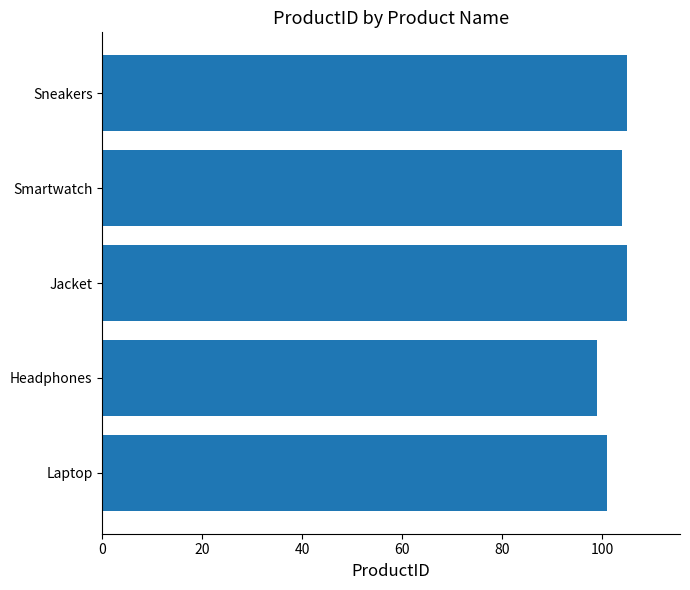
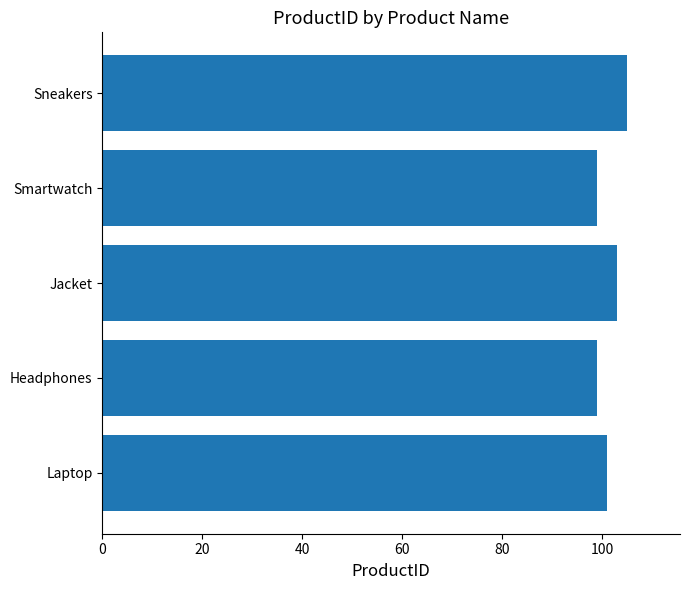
Smartwatch: 104 -> 99
Jacket: 105 -> 103
